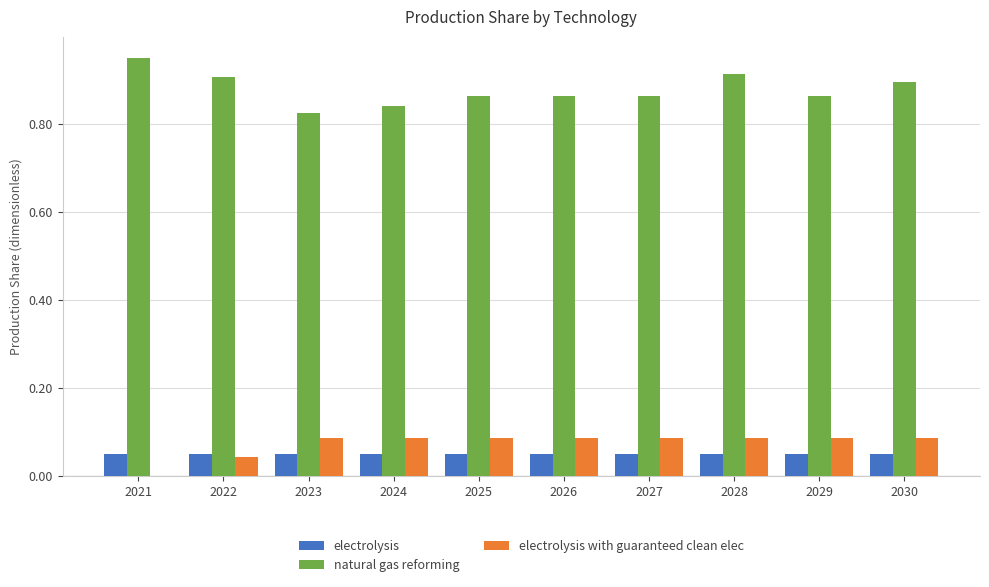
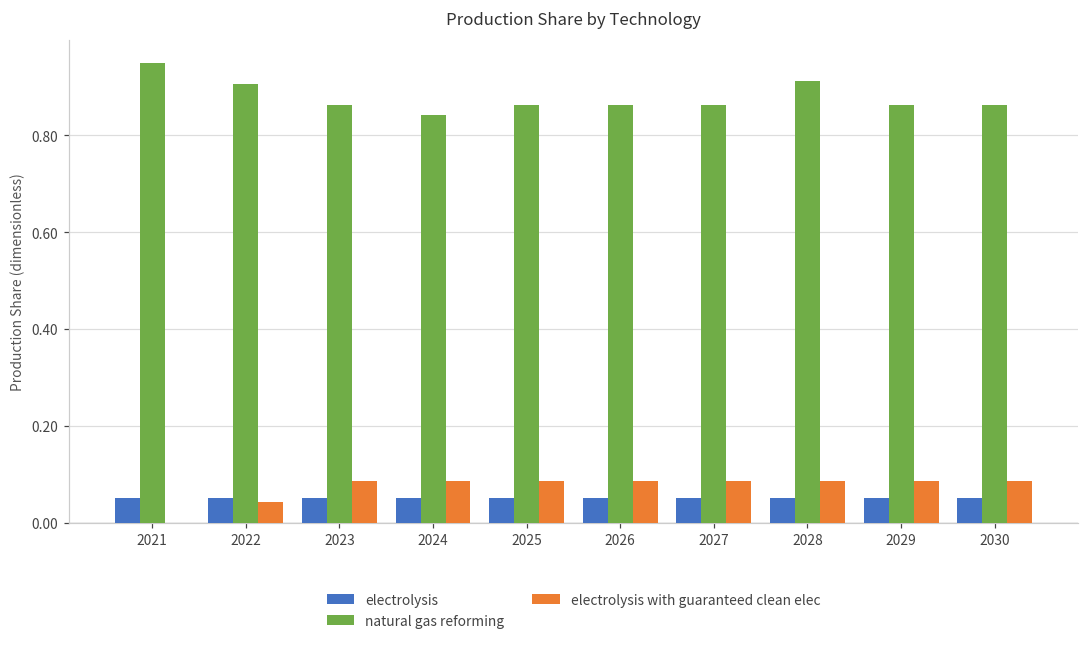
natural gas reforming, 2023: 0.83 -> 0.86
natural gas reforming, 2030: 0.89 -> 0.86
